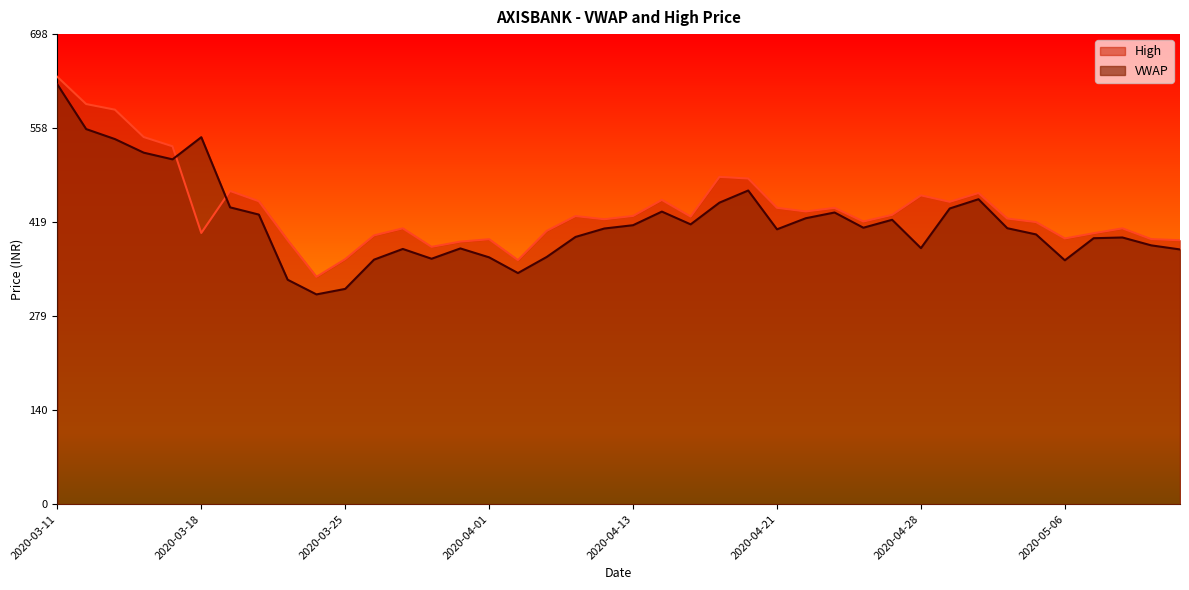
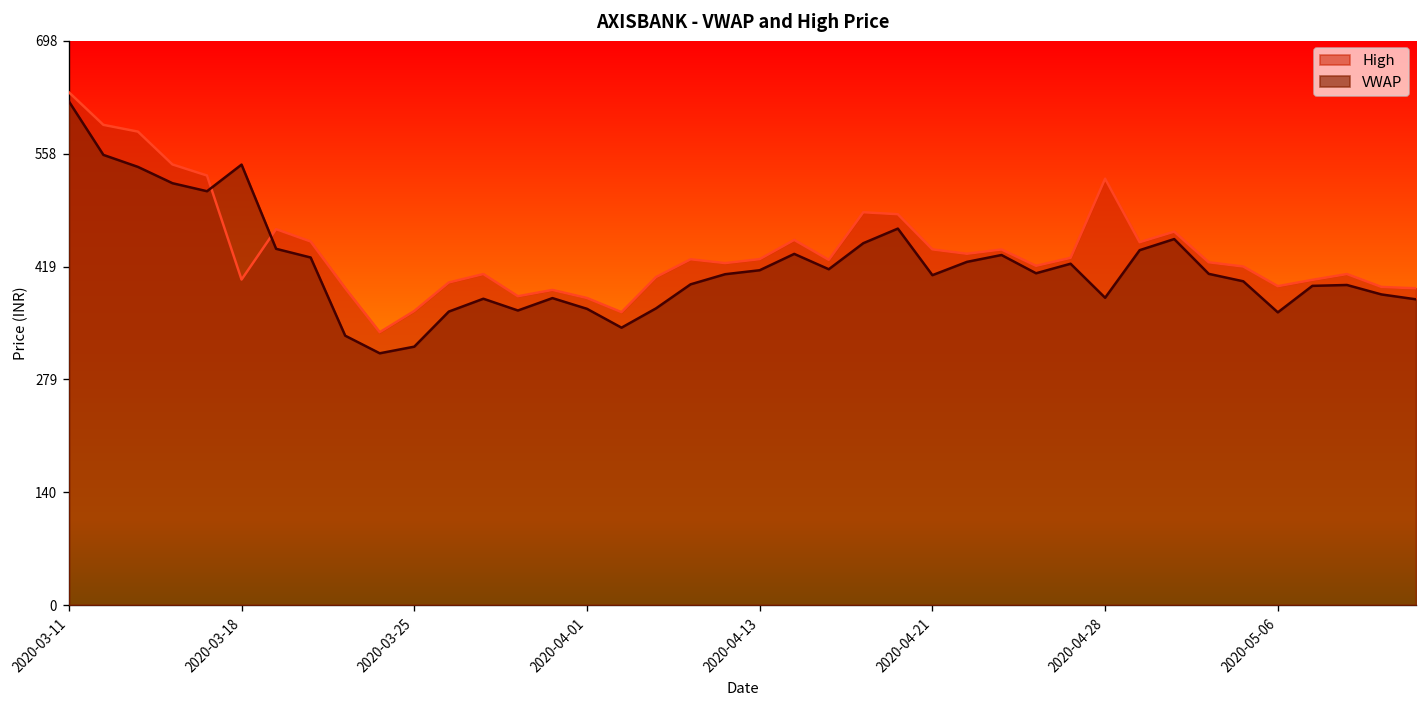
High, 2020-04-01: 390 -> 380
High, 2020-04-28: 460 -> 530
